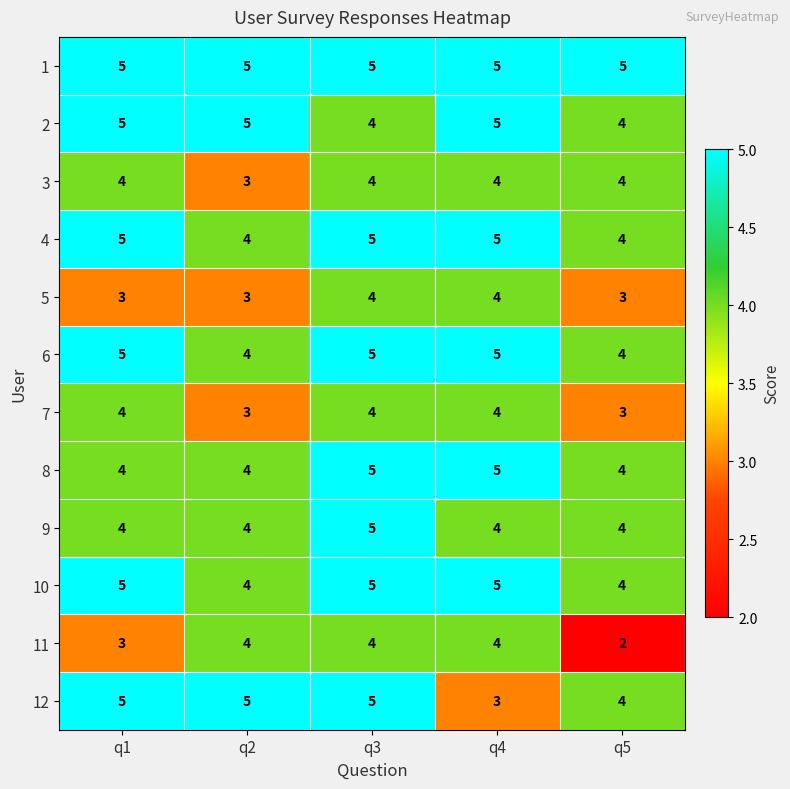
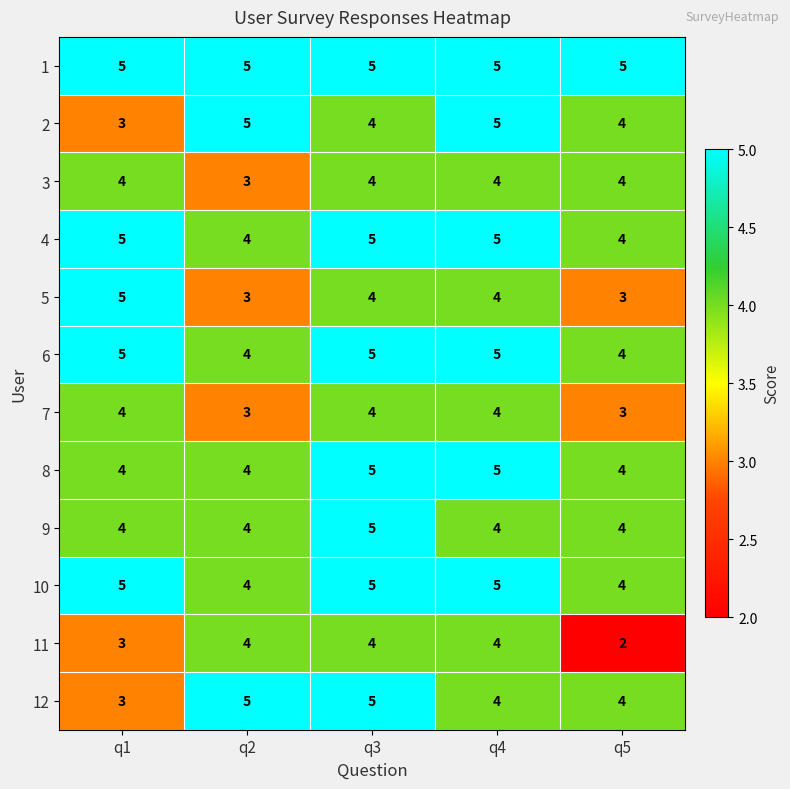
2, q1: 5 -> 3
5, q1: 3 -> 5
12, q1: 5 -> 3
12, q4: 3 -> 4
